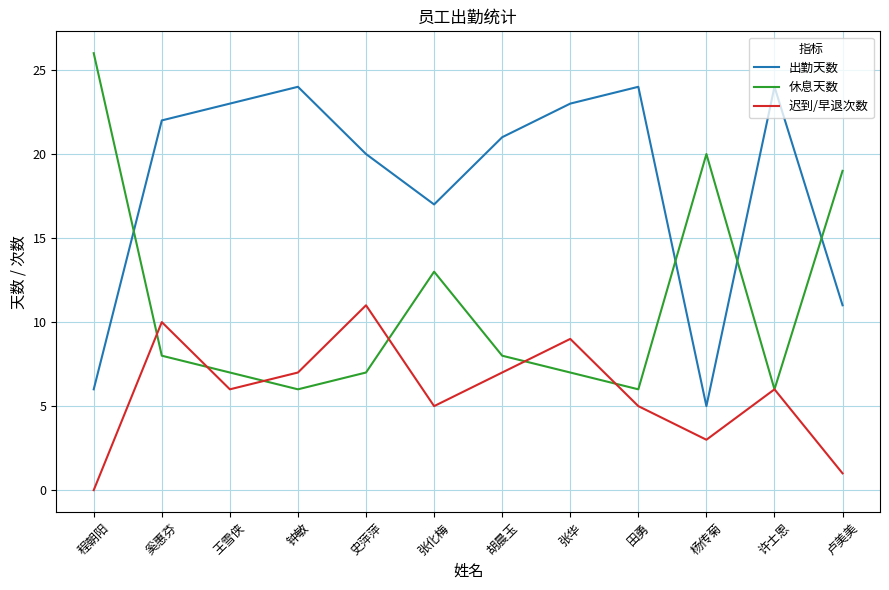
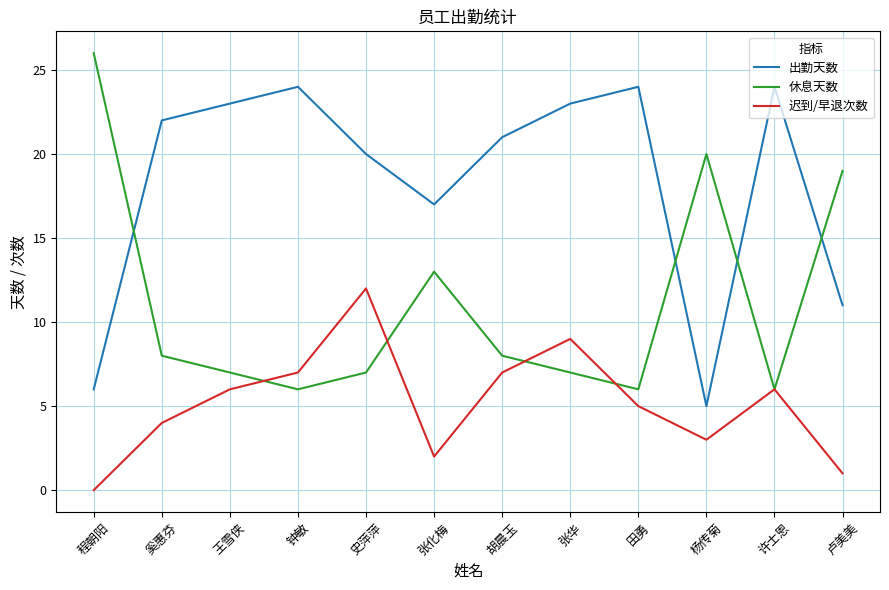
迟到/早退次数, 奚惠芬: 10 -> 4
迟到/早退次数, 史萍萍: 11 -> 12
迟到/早退次数, 张化梅: 5 -> 2
